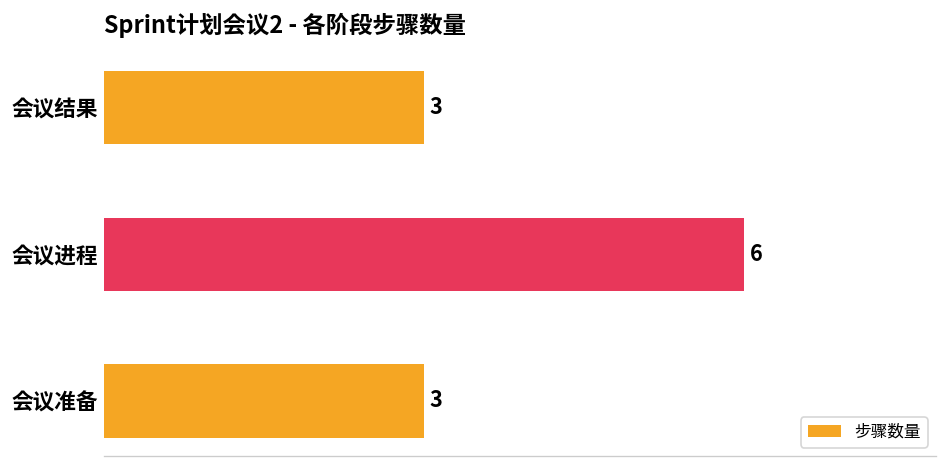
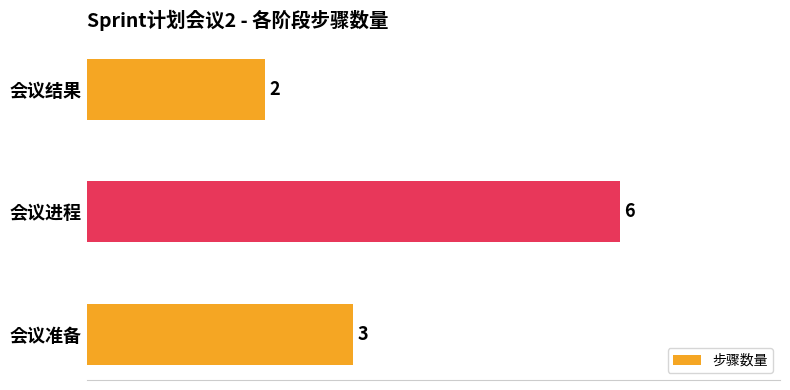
会议结果: 3 -> 2
